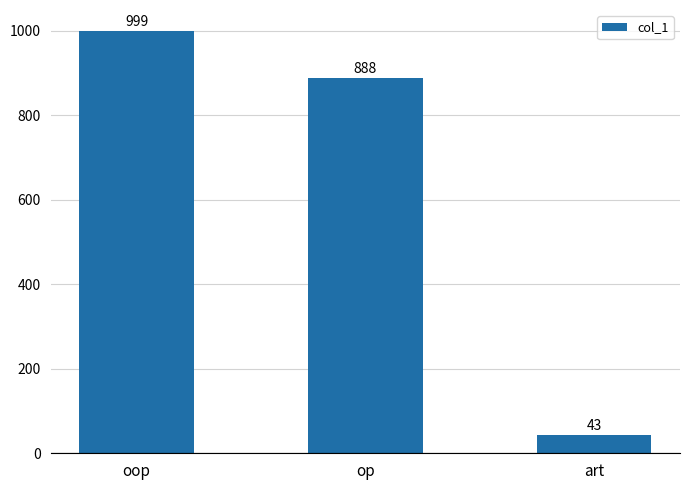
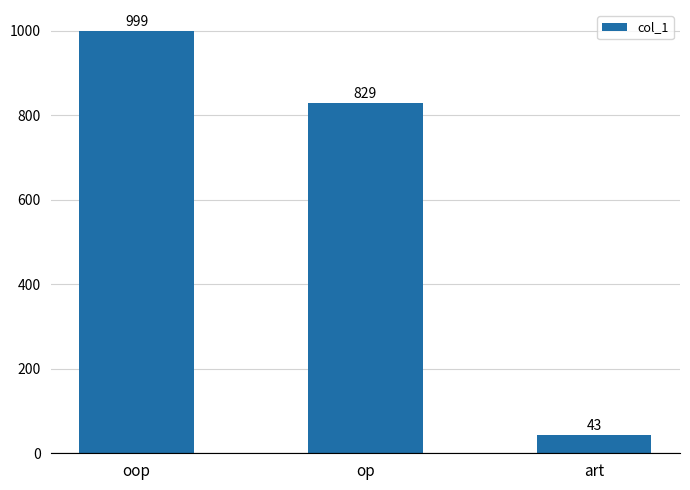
op: 888 -> 829
